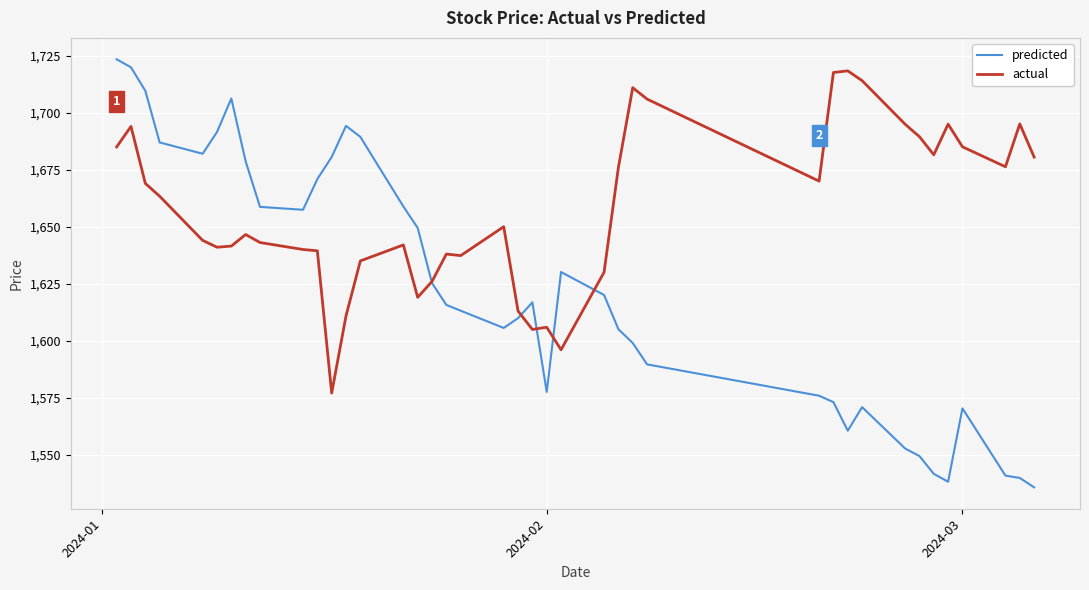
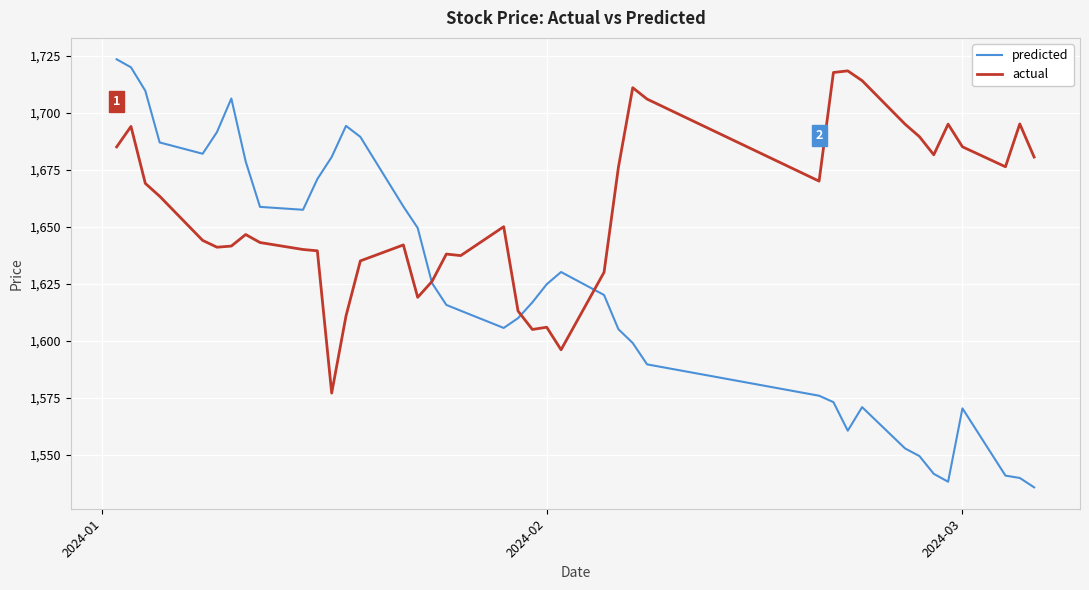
predicted, 2024-02: 1,577 -> 1,625
